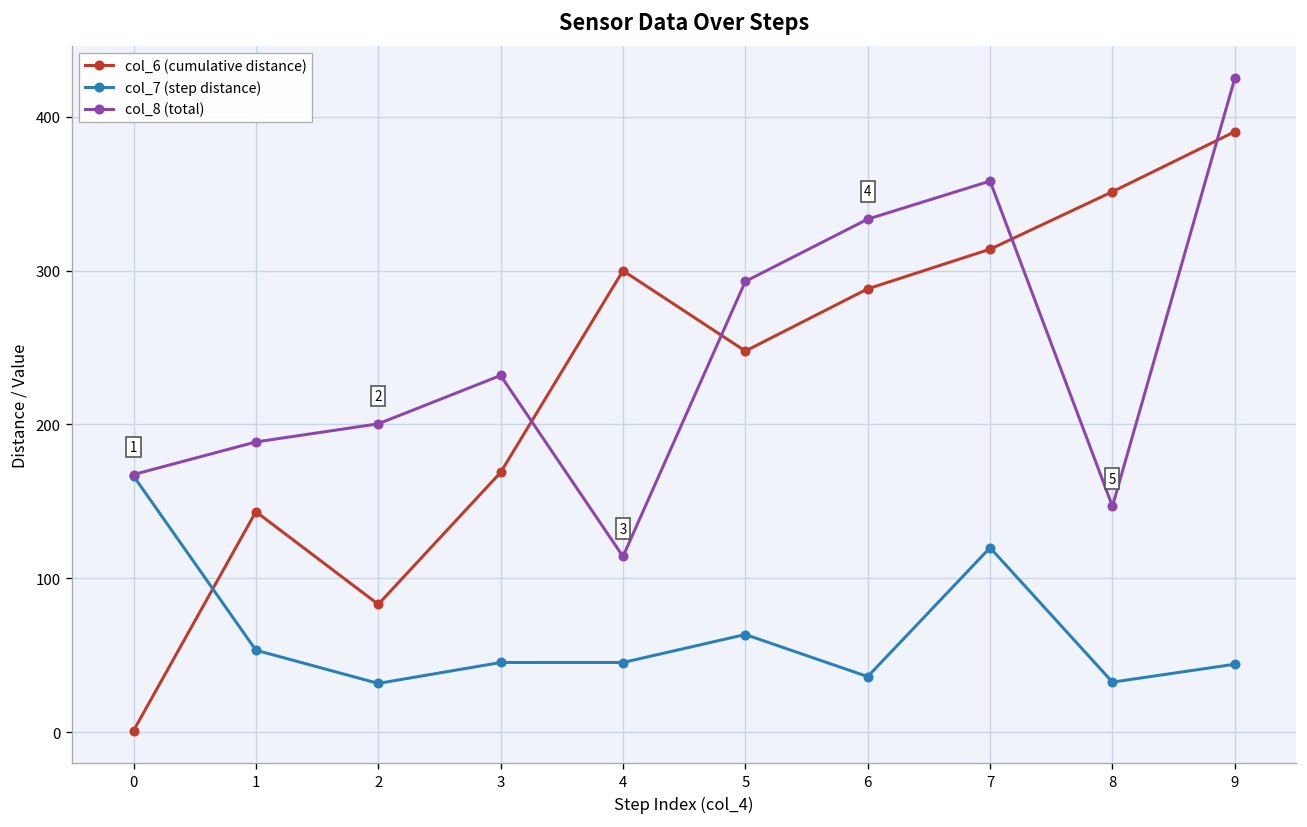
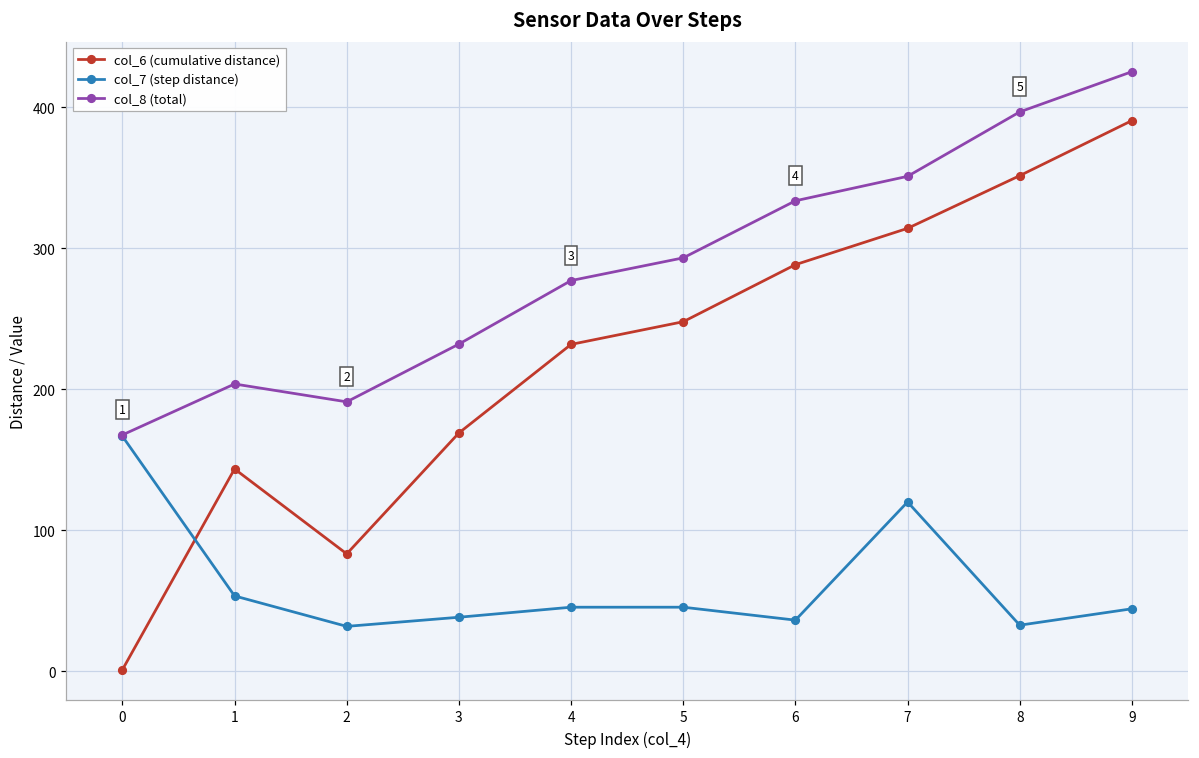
col_8 (total), 1: 189 -> 204
col_8 (total), 2: 200 -> 191
col_7 (step distance), 3: 45 -> 38
col_6 (cumulative distance), 4: 300 -> 232
col_8 (total), 4: 114 -> 277
col_7 (step distance), 5: 63 -> 45
col_8 (total), 7: 358 -> 351
col_8 (total), 8: 147 -> 397
